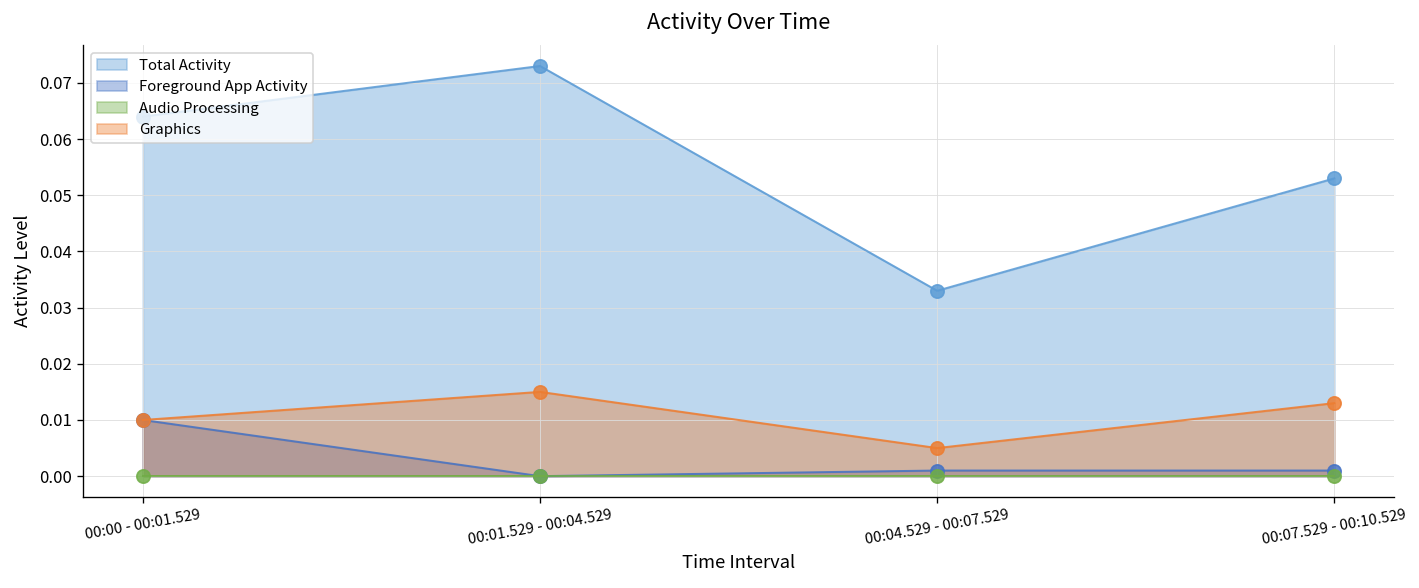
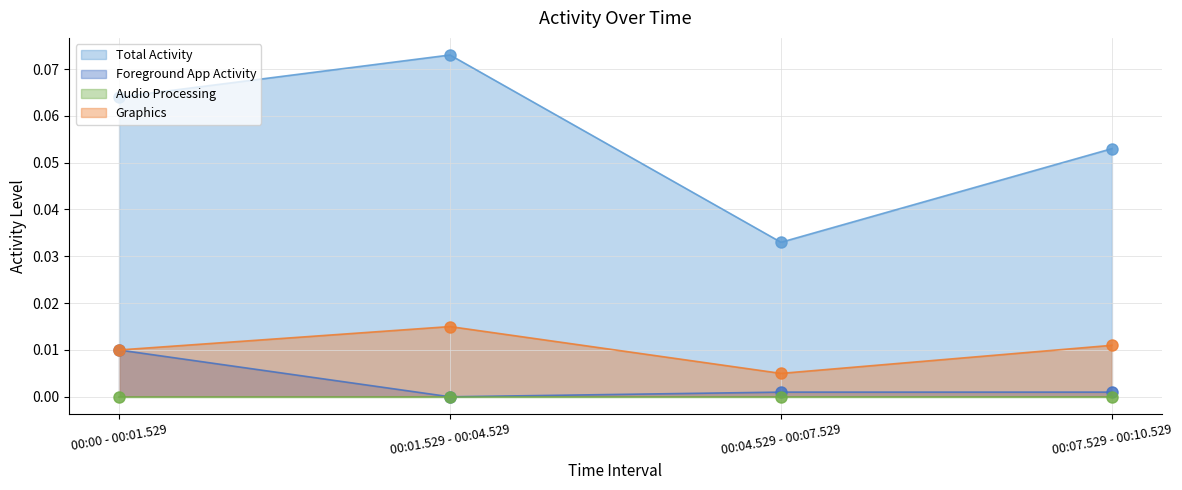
Graphics, 00:07.529 - 00:10.529: 0.013 -> 0.011
